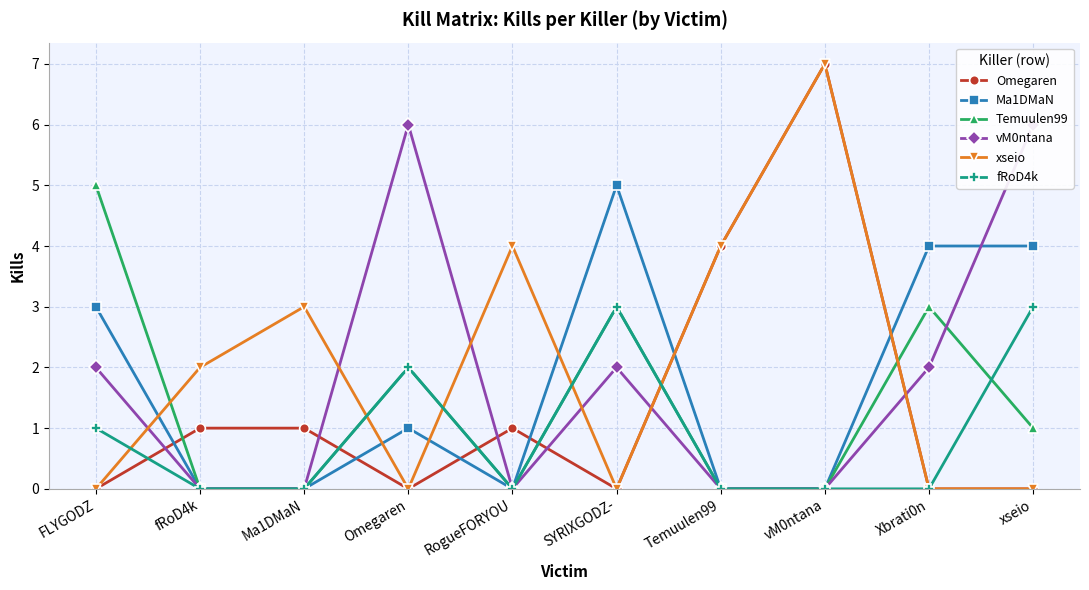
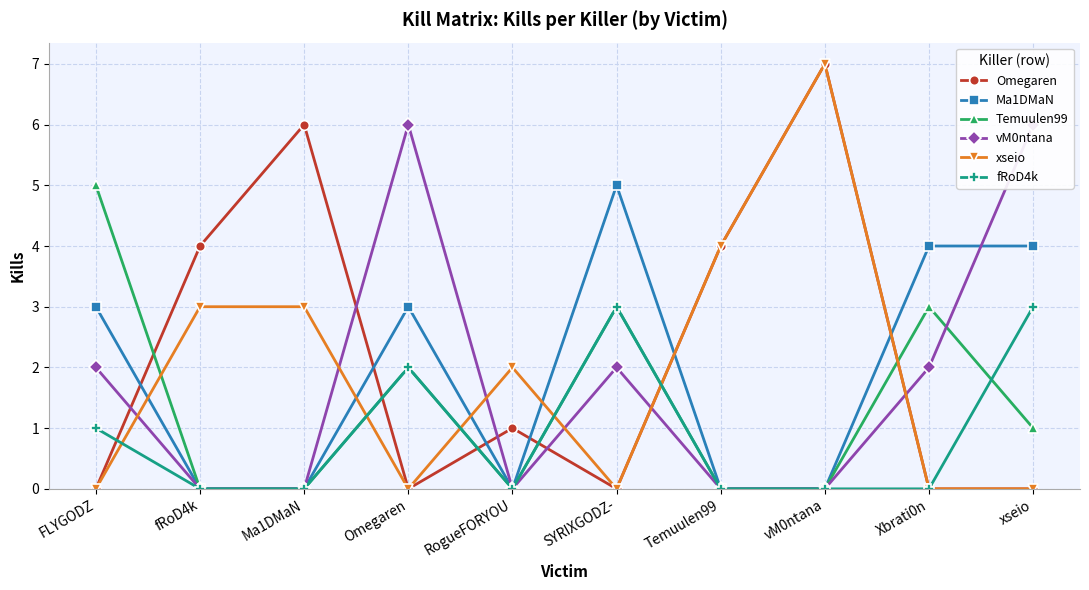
Omegaren, fRoD4k: 1 -> 4
xseio, fRoD4k: 2 -> 3
Omegaren, Ma1DMaN: 1 -> 6
Ma1DMaN, Omegaren: 1 -> 3
xseio, RogueFORYOU: 4 -> 2
